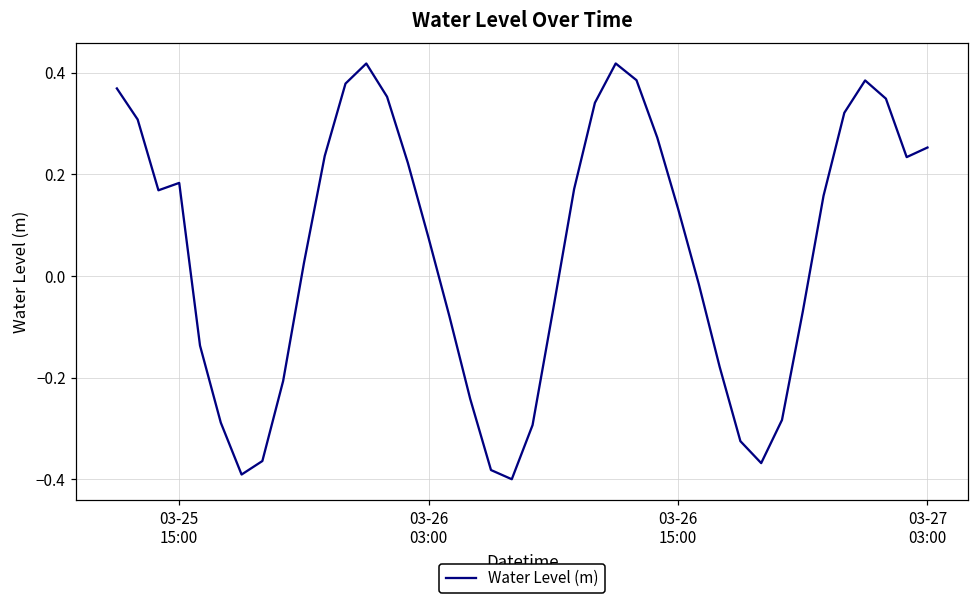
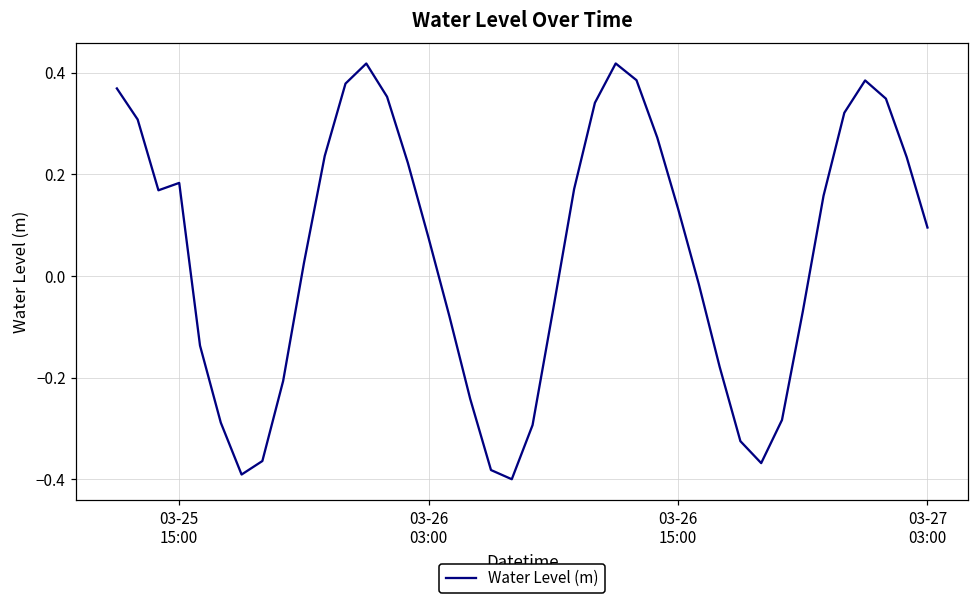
03-27 03:00: 0.25 -> 0.10
